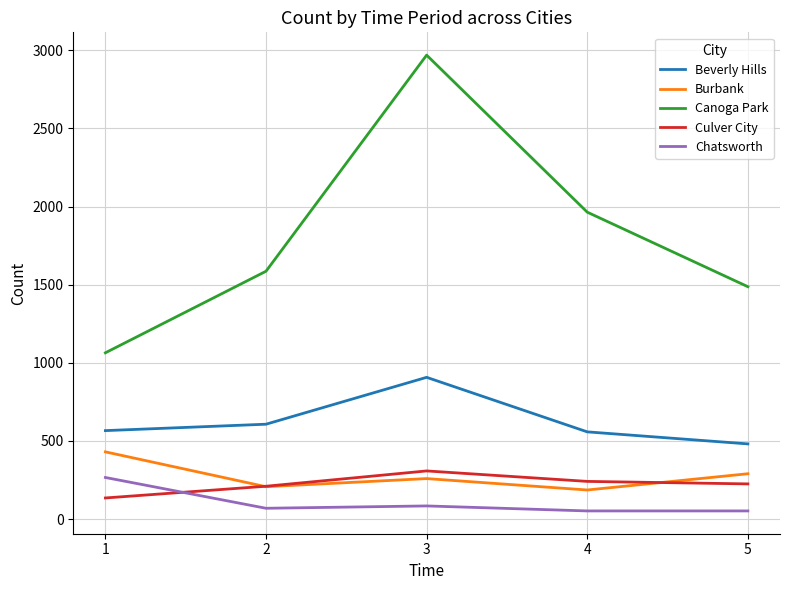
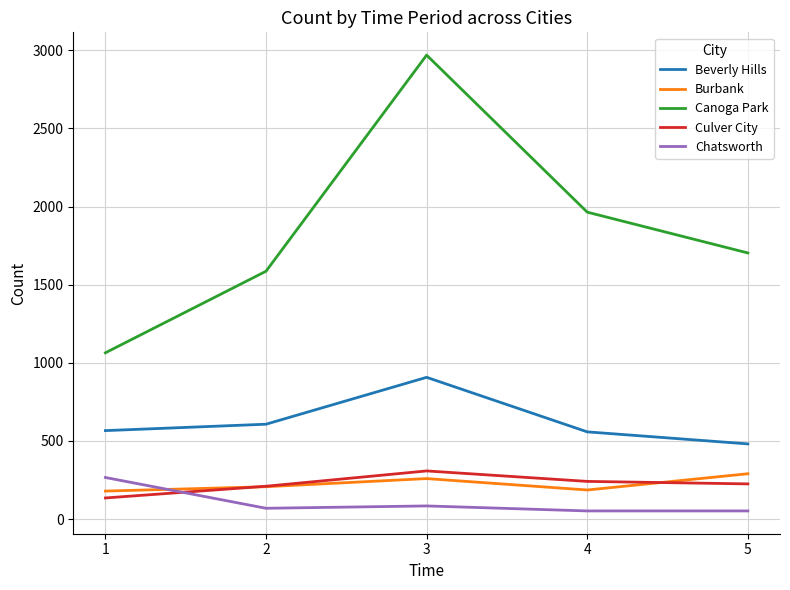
Burbank, 1: 430 -> 180
Canoga Park, 5: 1490 -> 1700
